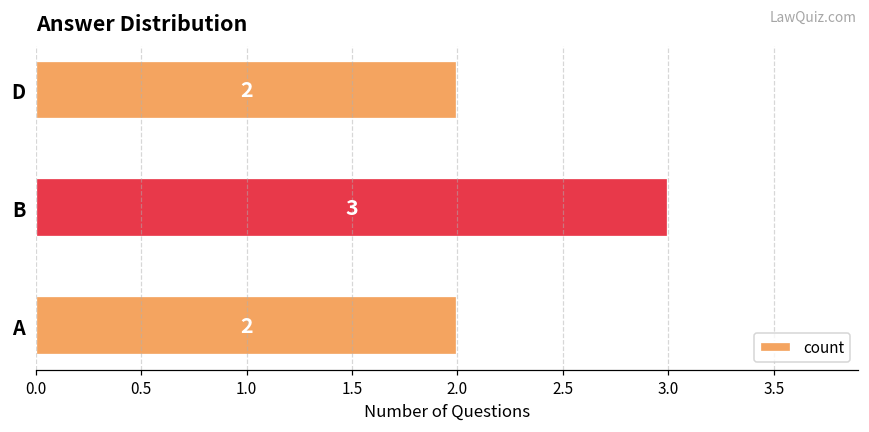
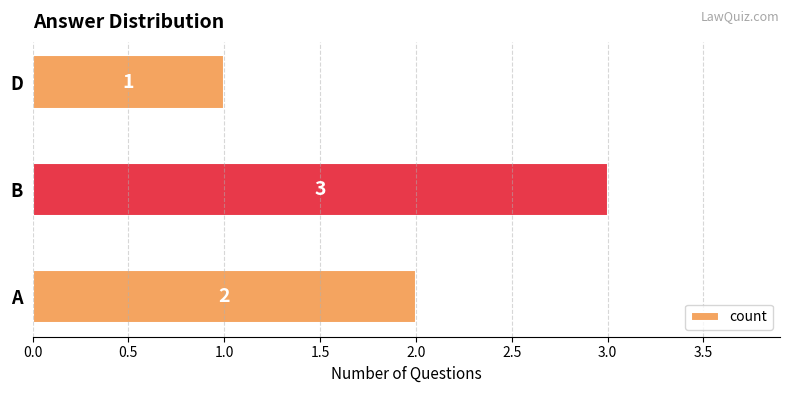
D: 2 -> 1
